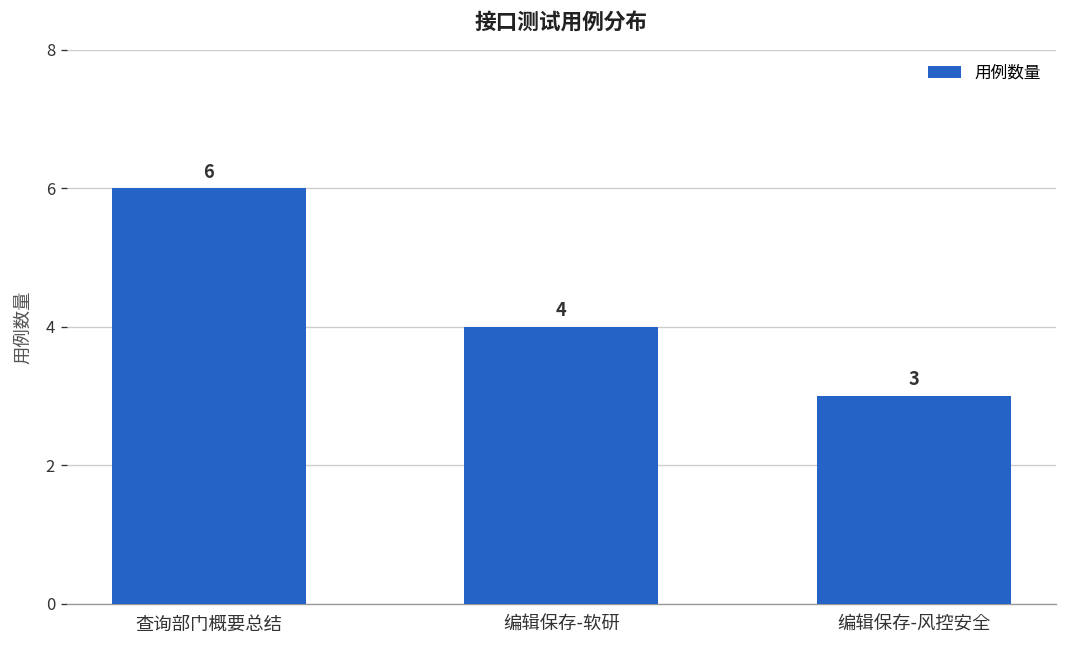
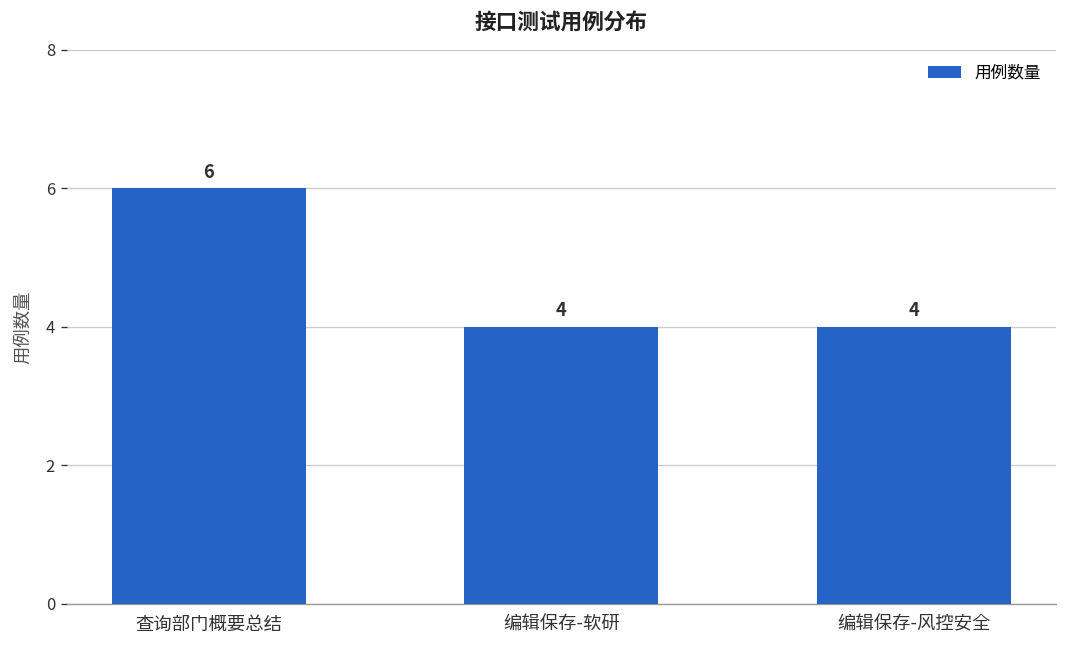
编辑保存-风控安全: 3 -> 4
